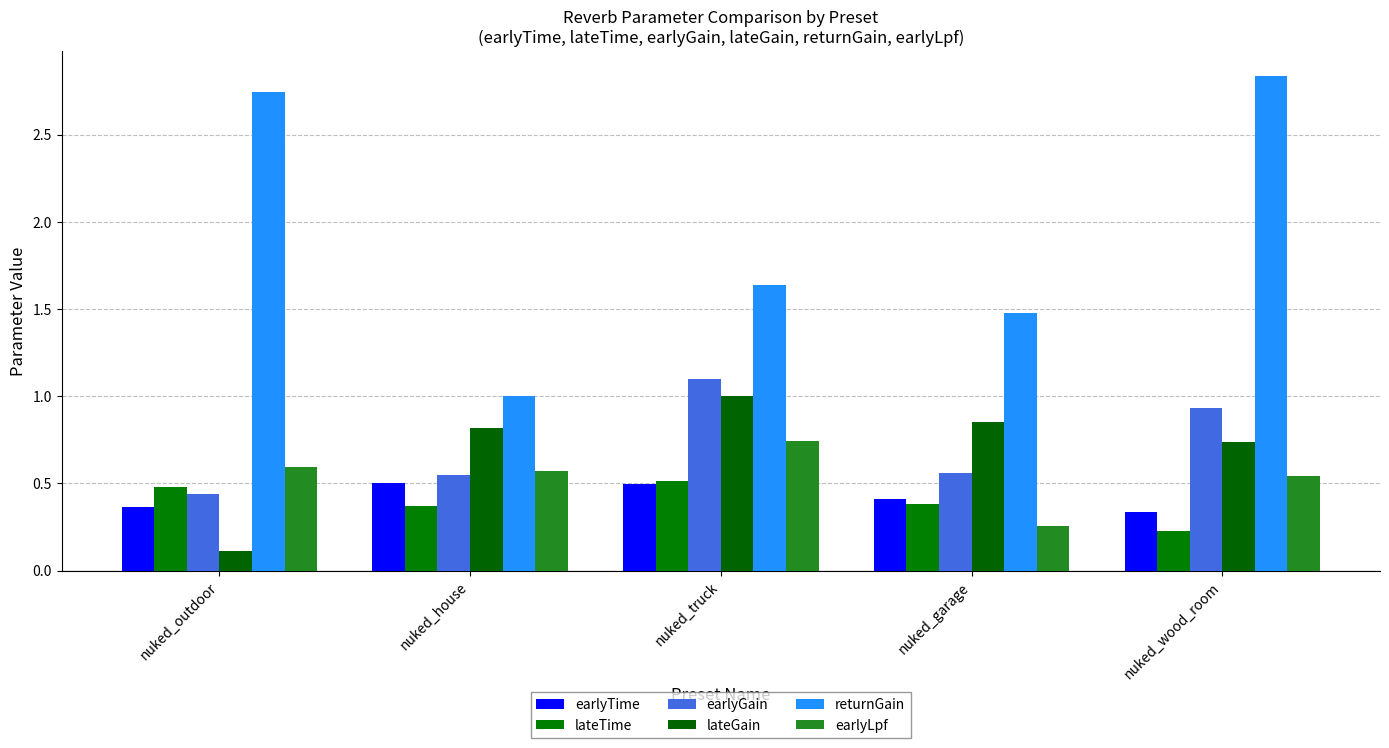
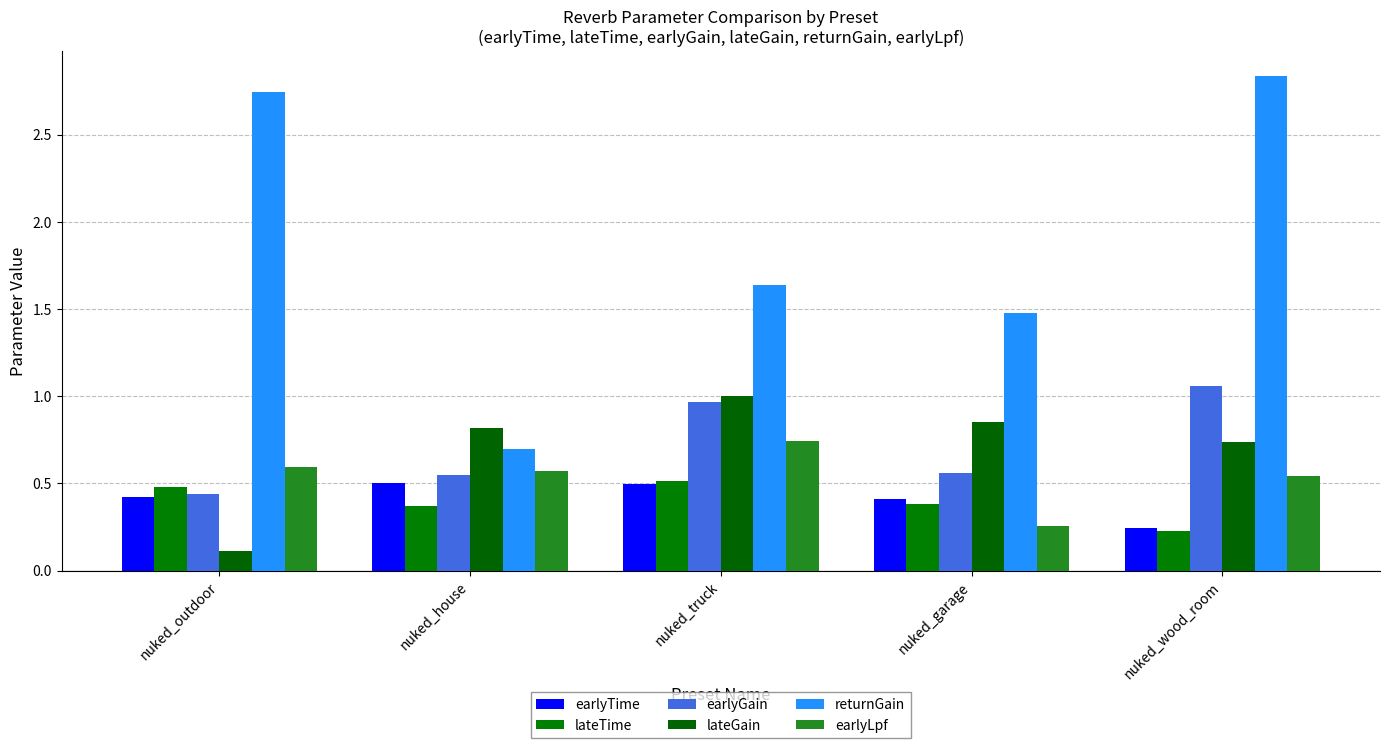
earlyTime, nuked_outdoor: 0.37 -> 0.43
returnGain, nuked_house: 1.0 -> 0.7
earlyGain, nuked_truck: 1.10 -> 0.97
earlyTime, nuked_wood_room: 0.34 -> 0.24
earlyGain, nuked_wood_room: 0.93 -> 1.06
